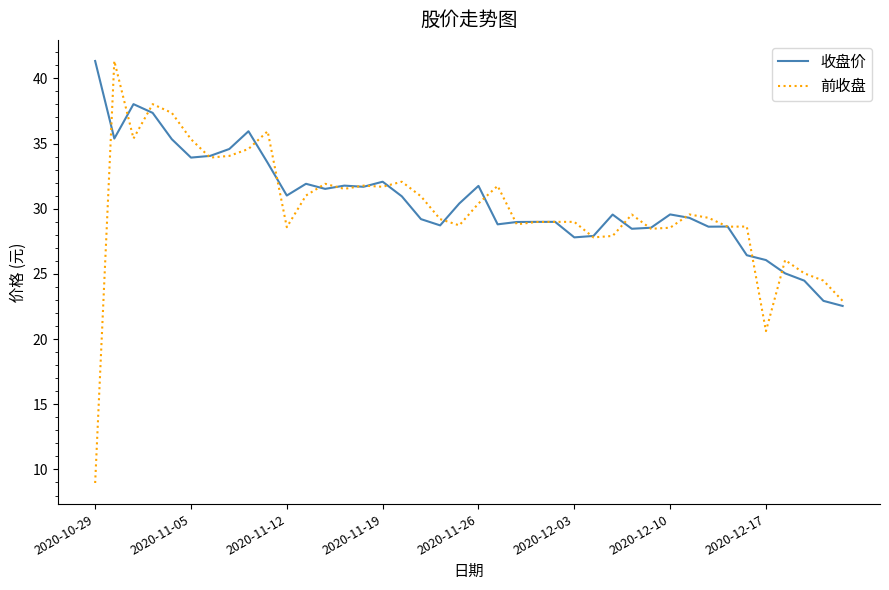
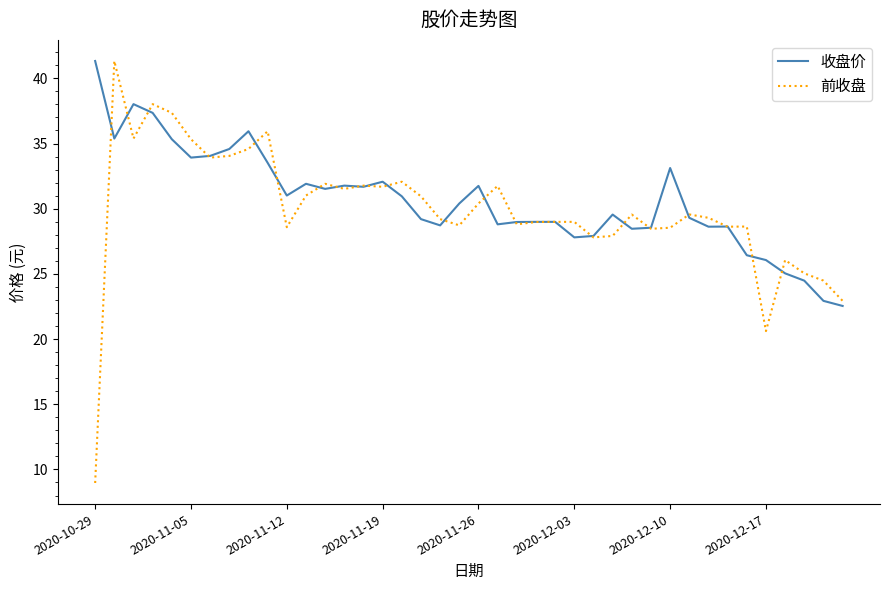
收盘价, 2020-12-10: 29.6 -> 33.1
